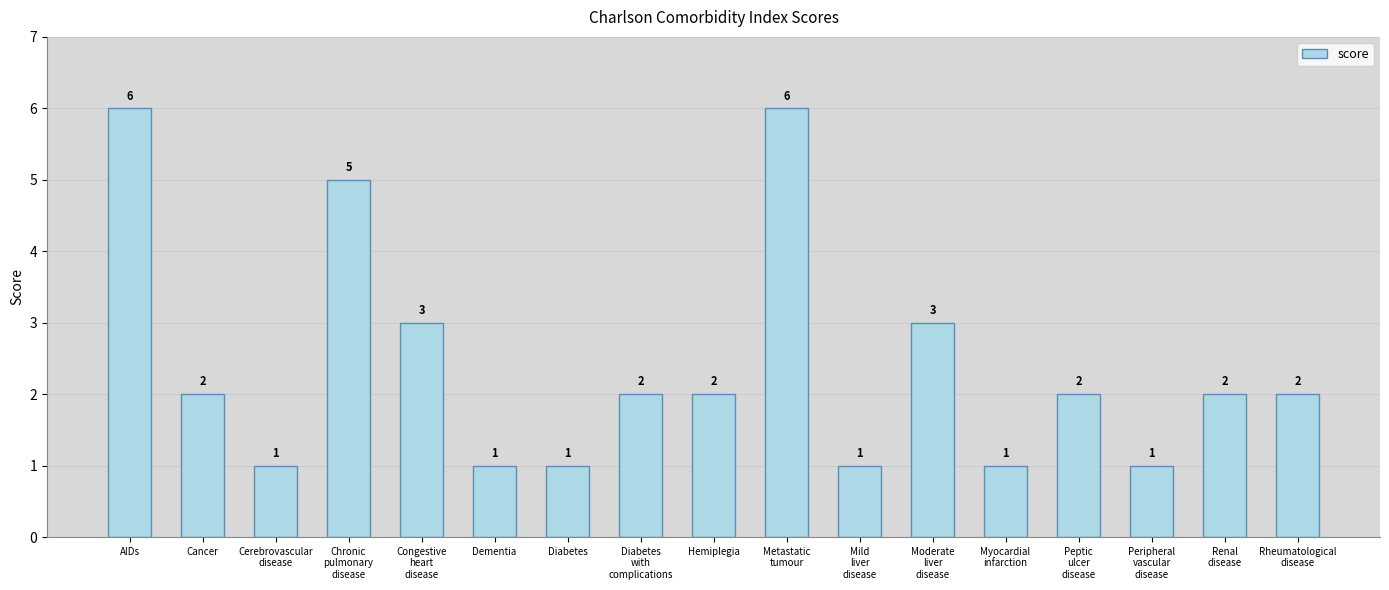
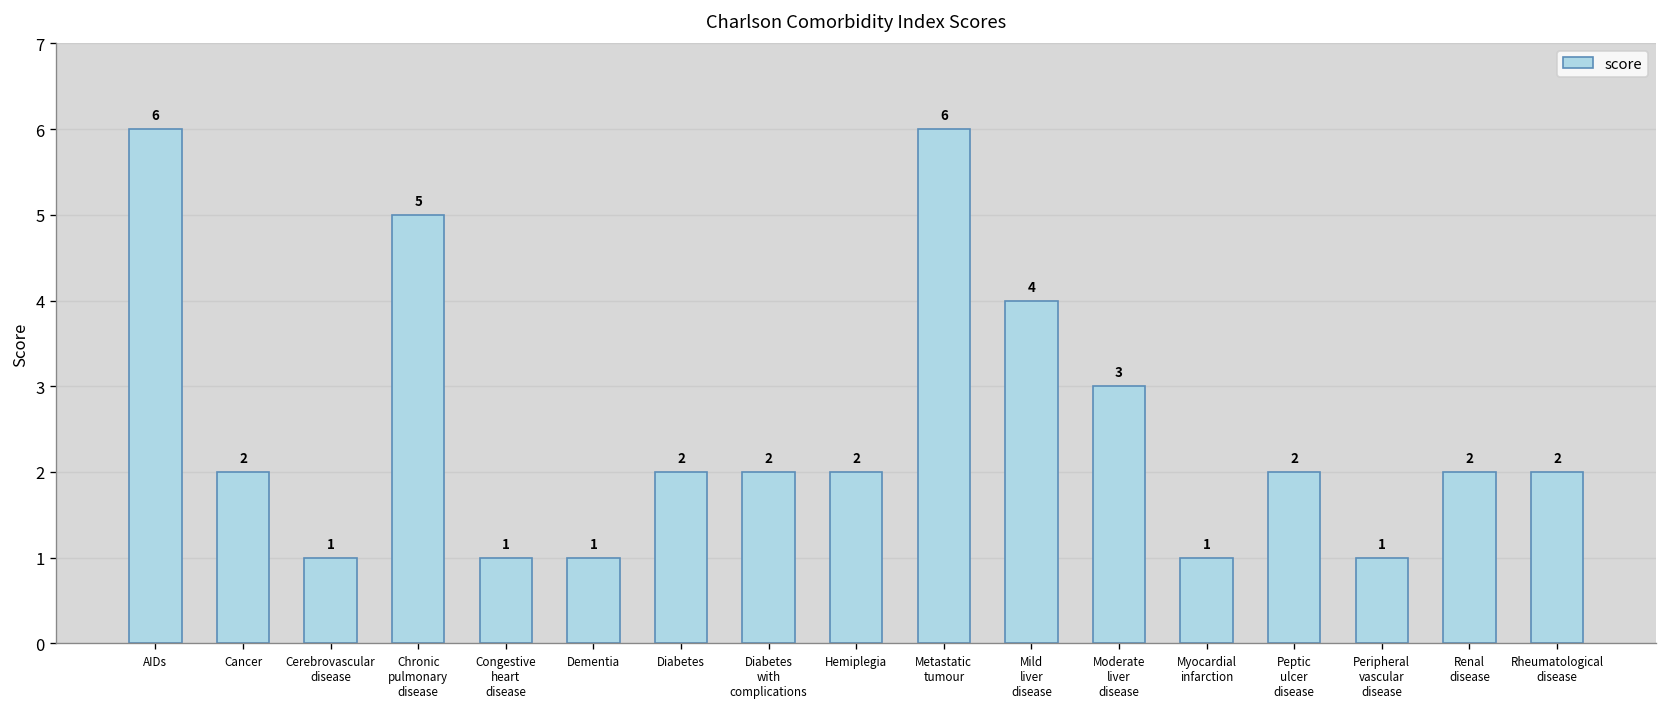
Congestive heart disease: 3 -> 1
Diabetes: 1 -> 2
Mild liver disease: 1 -> 4
